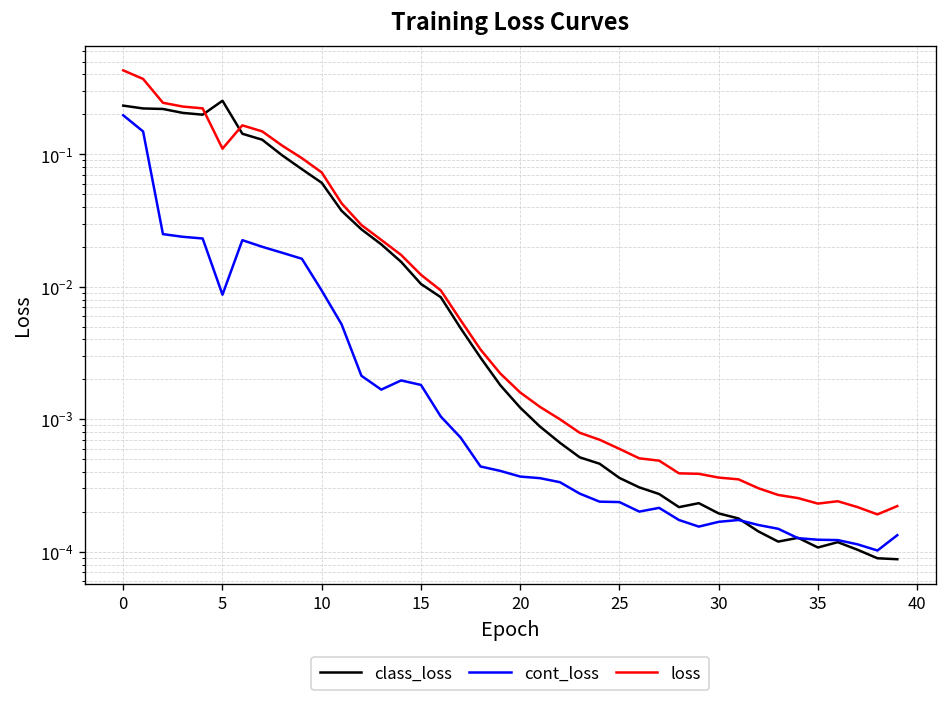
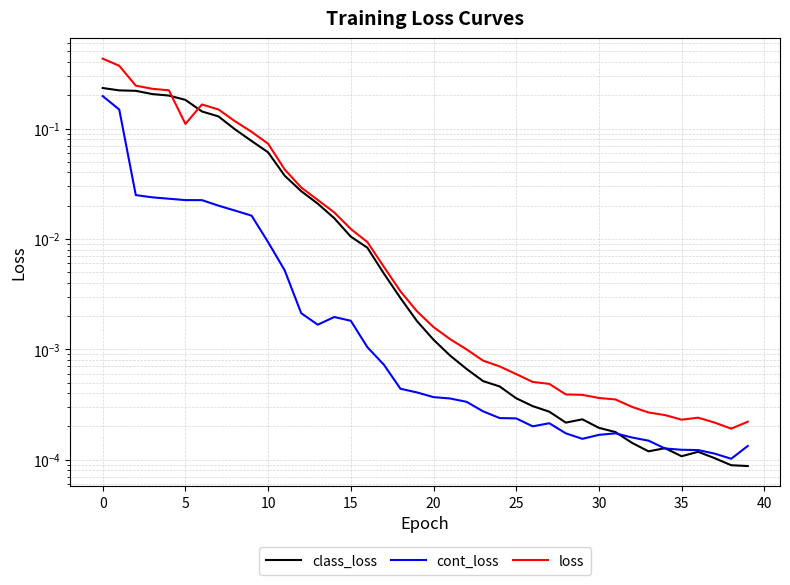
class_loss, 5: 0.25 -> 0.18
cont_loss, 5: 0.009 -> 0.022
